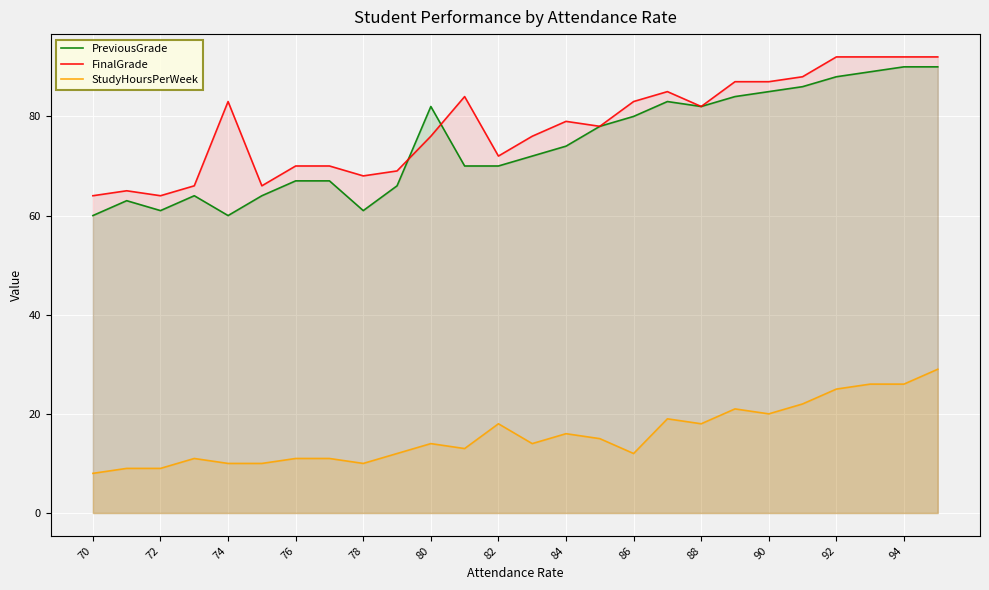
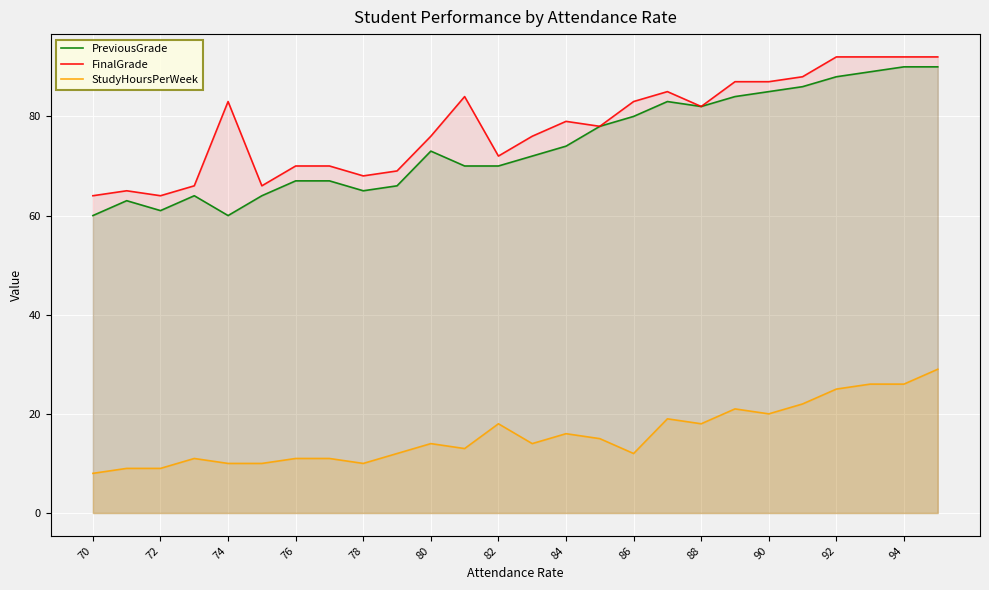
PreviousGrade, 78: 61 -> 65
PreviousGrade, 80: 82 -> 73
